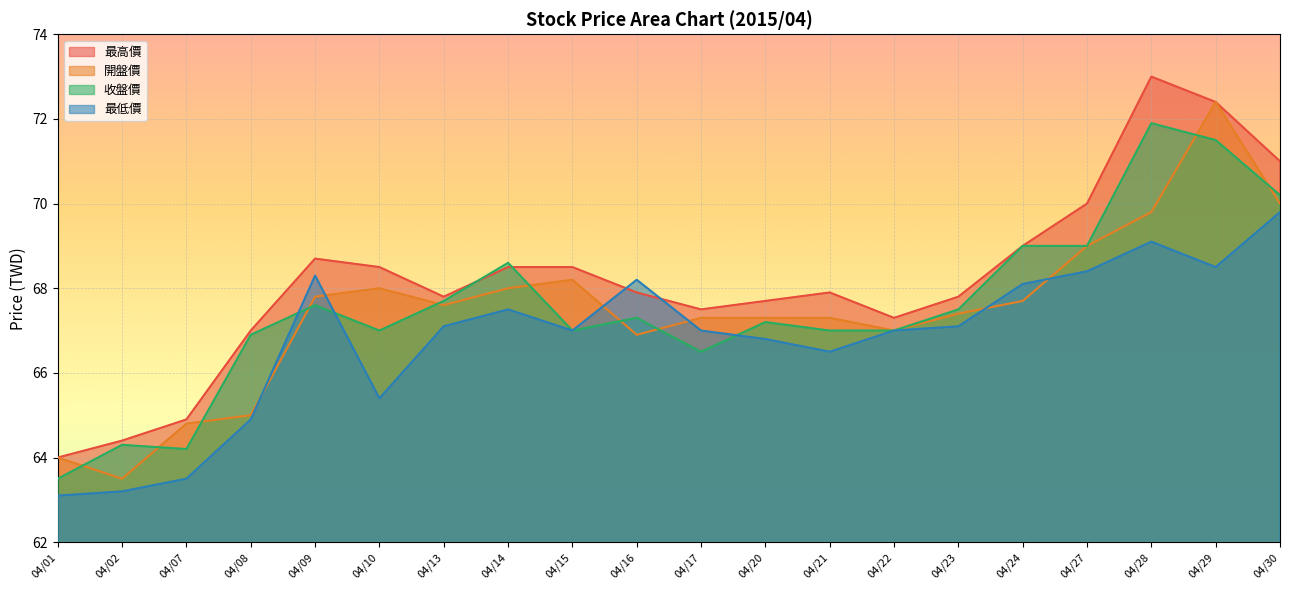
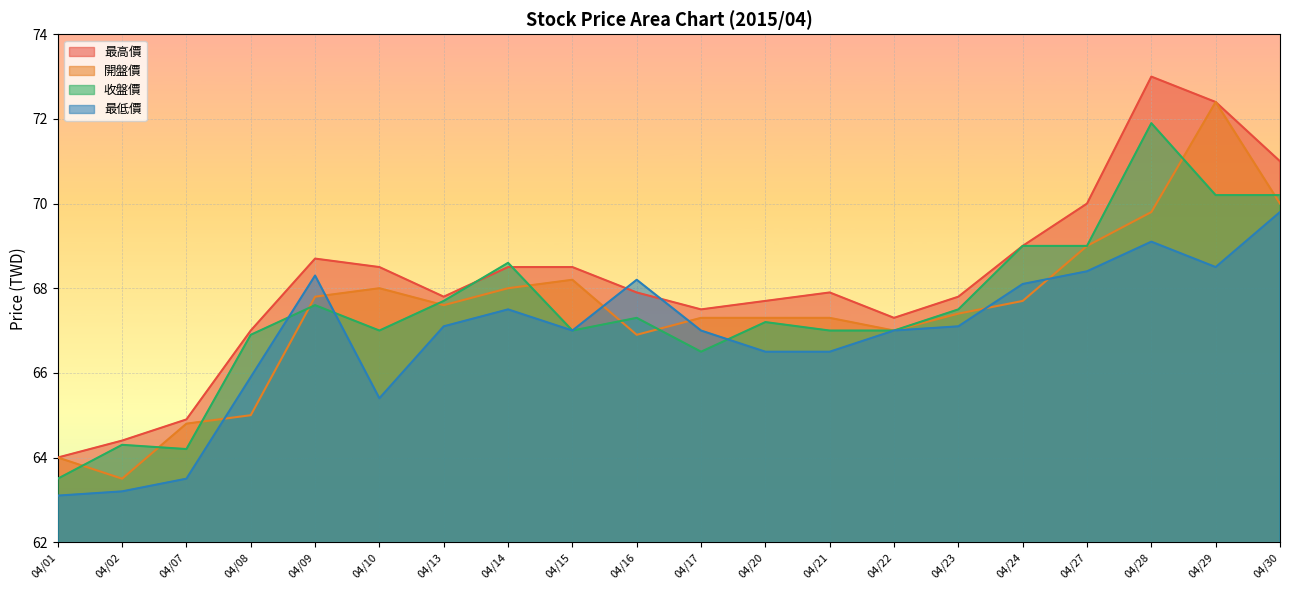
最低價, 04/08: 64.9 -> 65.9
最低價, 04/20: 66.8 -> 66.5
收盤價, 04/29: 71.5 -> 70.2
